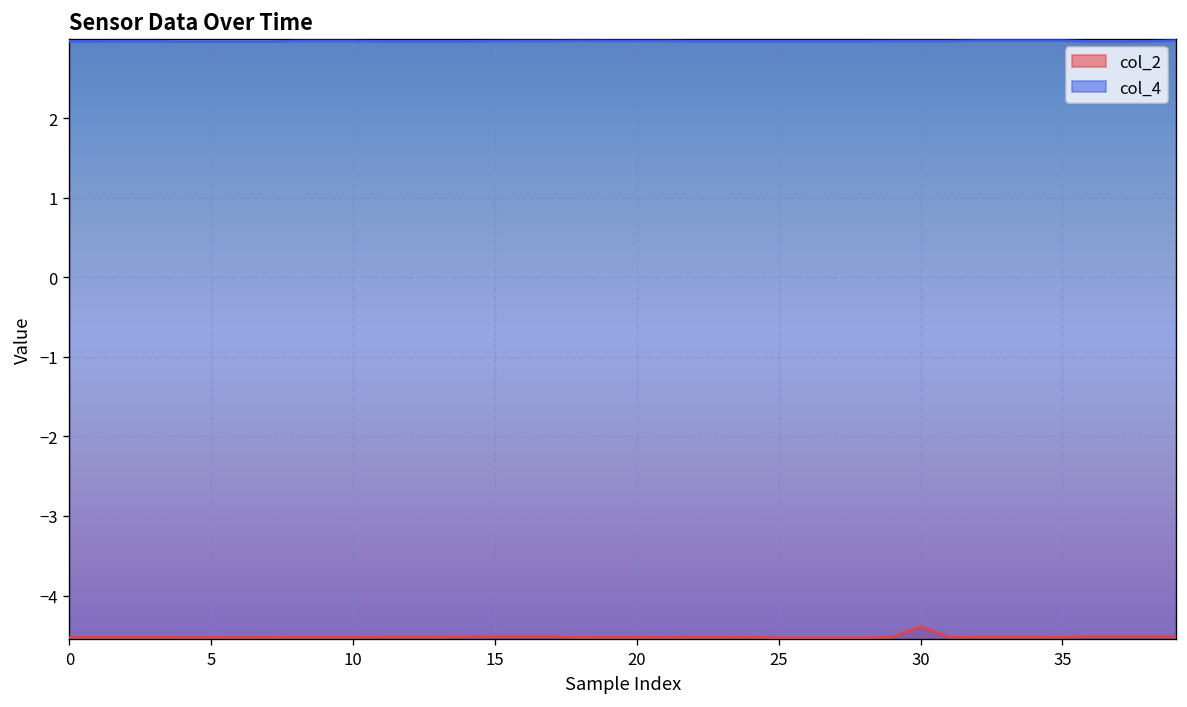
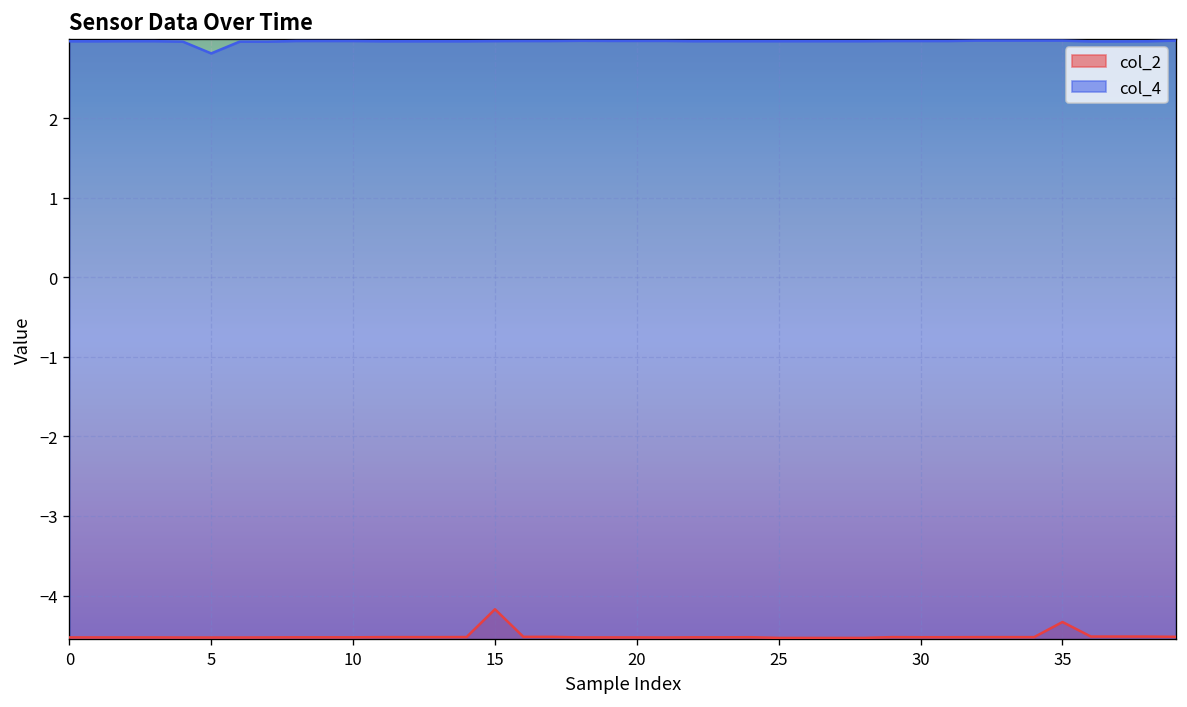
col_4, 5: 3.0 -> 2.8
col_2, 15: -4.5 -> -4.2
col_2, 30: -4.4 -> -4.5
col_2, 35: -4.5 -> -4.3
